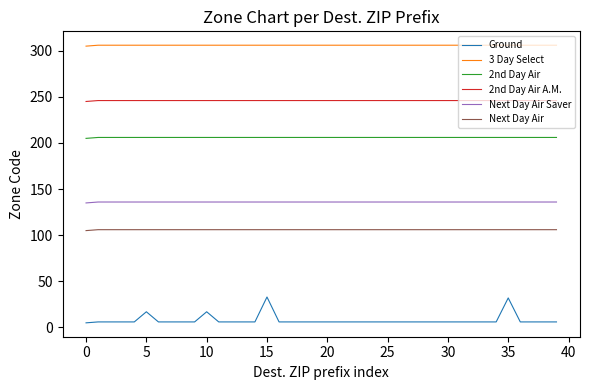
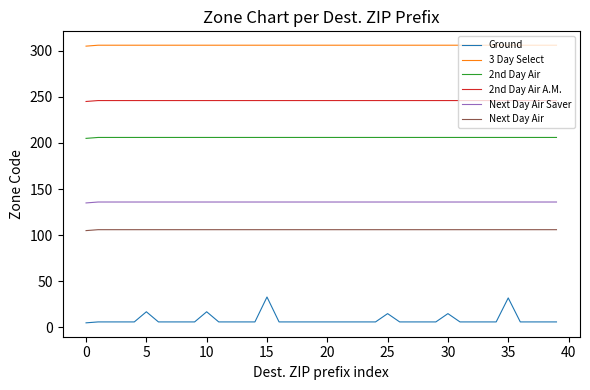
Ground, 25: 10 -> 20
Ground, 30: 10 -> 20
